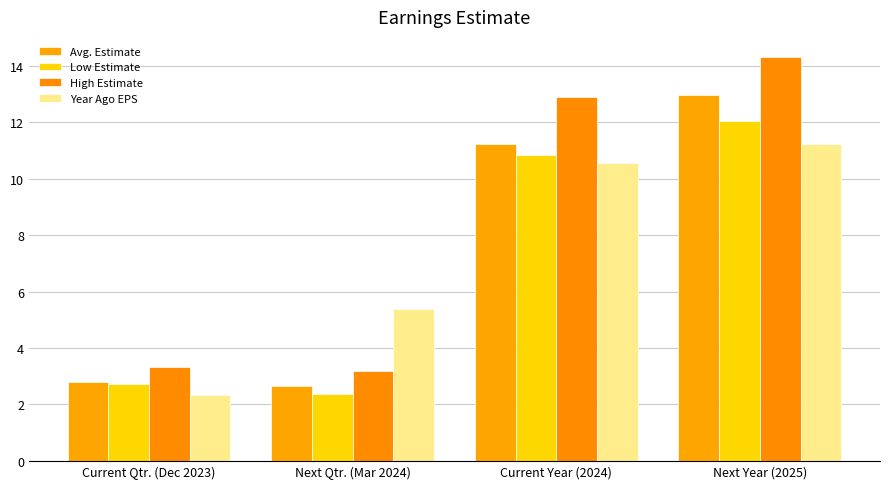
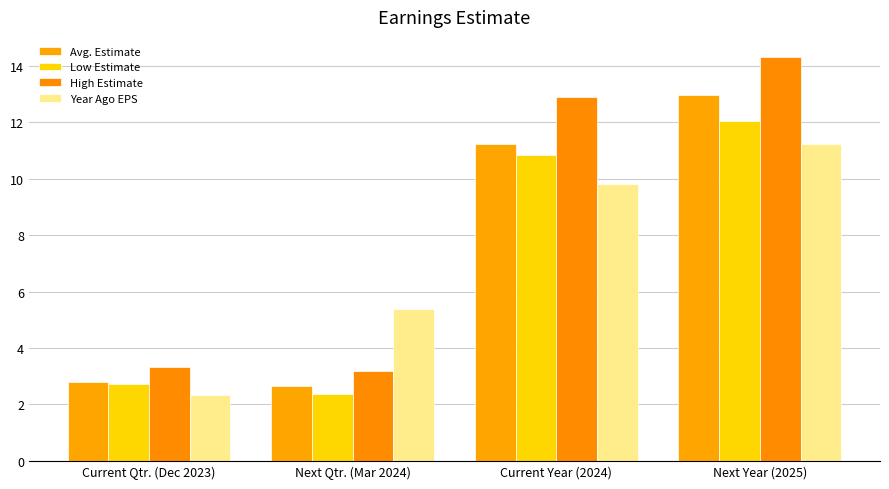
Year Ago EPS, Current Year (2024): 10.6 -> 9.8
